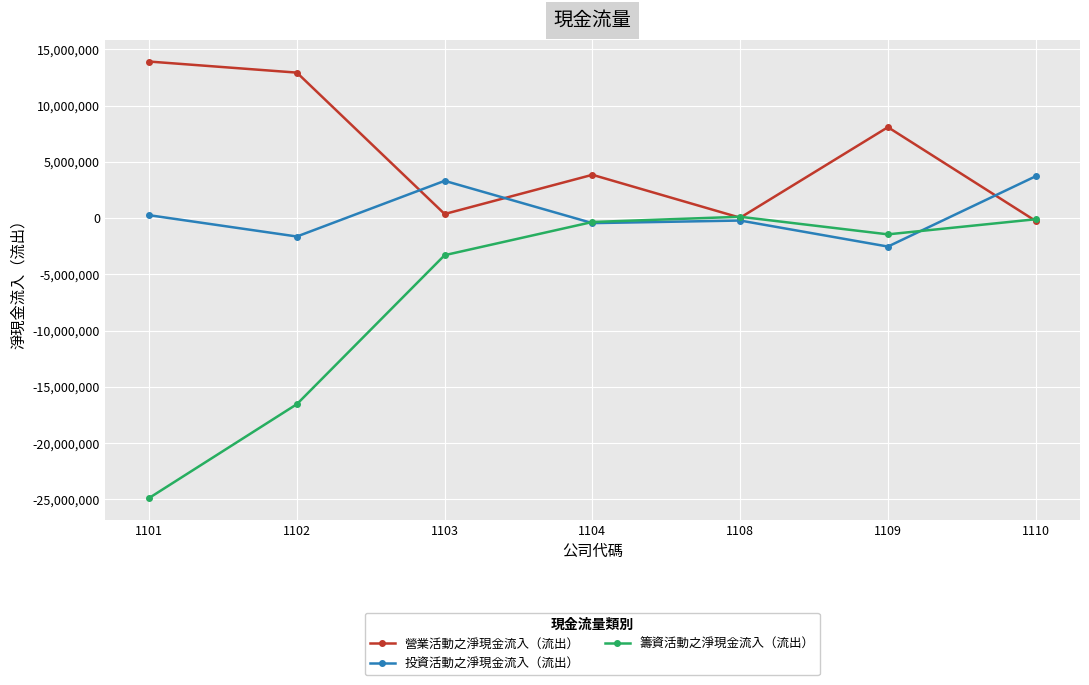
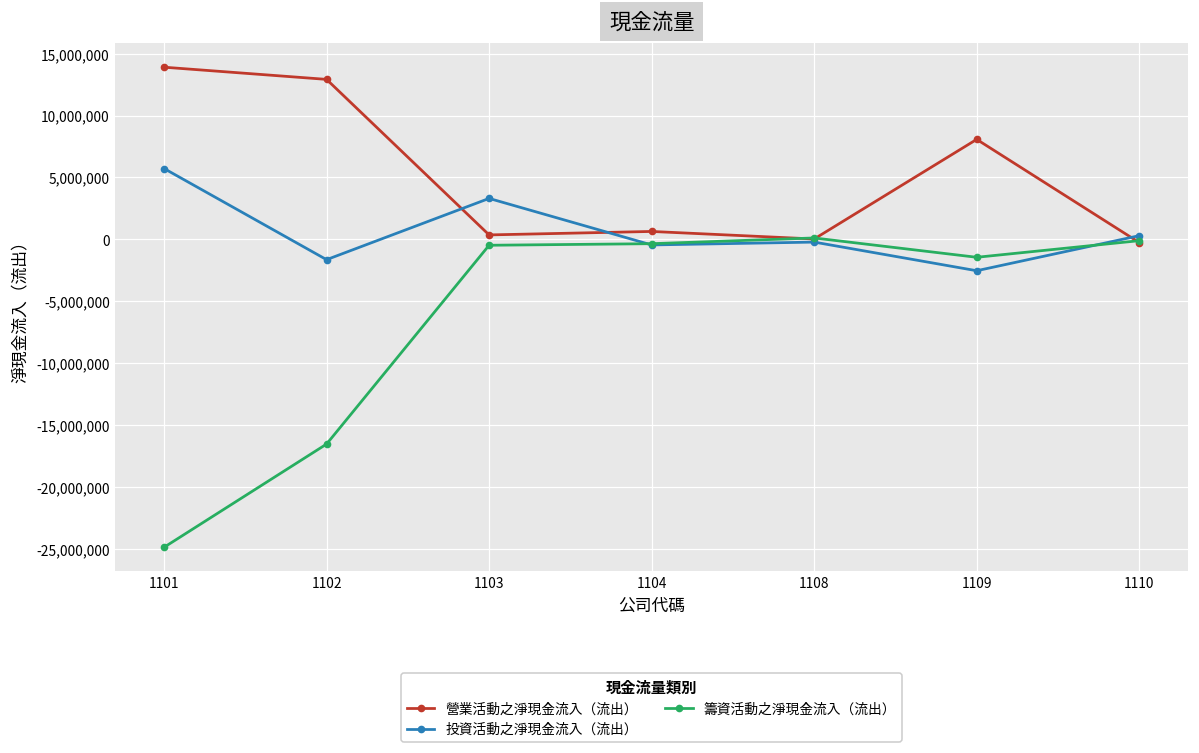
投資活動之淨現金流入（流出）, 1101: 300,000 -> 5,700,000
籌資活動之淨現金流入（流出）, 1103: -3,300,000 -> -500,000
營業活動之淨現金流入（流出）, 1104: 3,800,000 -> 600,000
投資活動之淨現金流入（流出）, 1110: 3,700,000 -> 300,000
